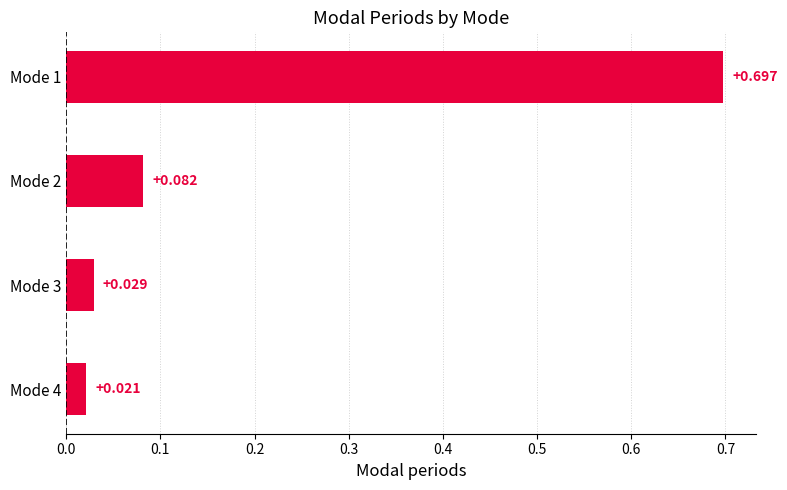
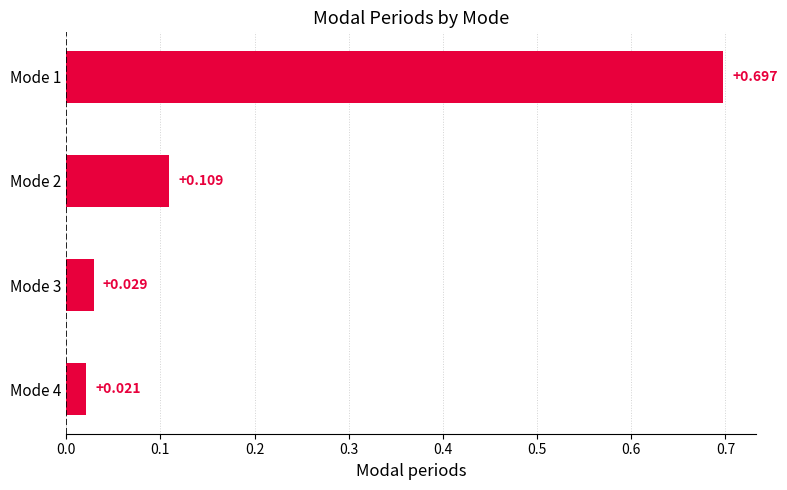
Mode 2: +0.082 -> +0.109
